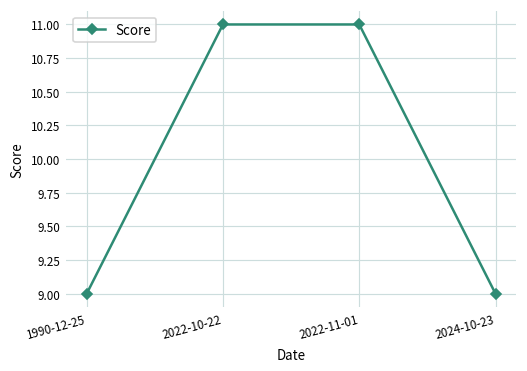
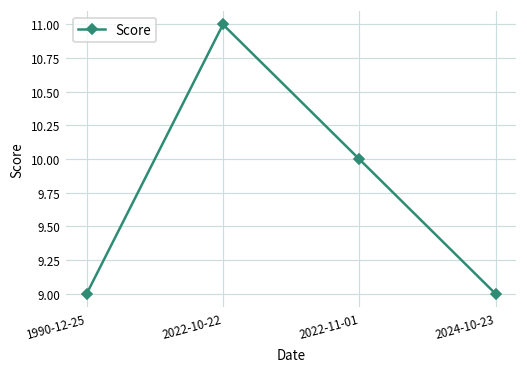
2022-11-01: 11 -> 10
